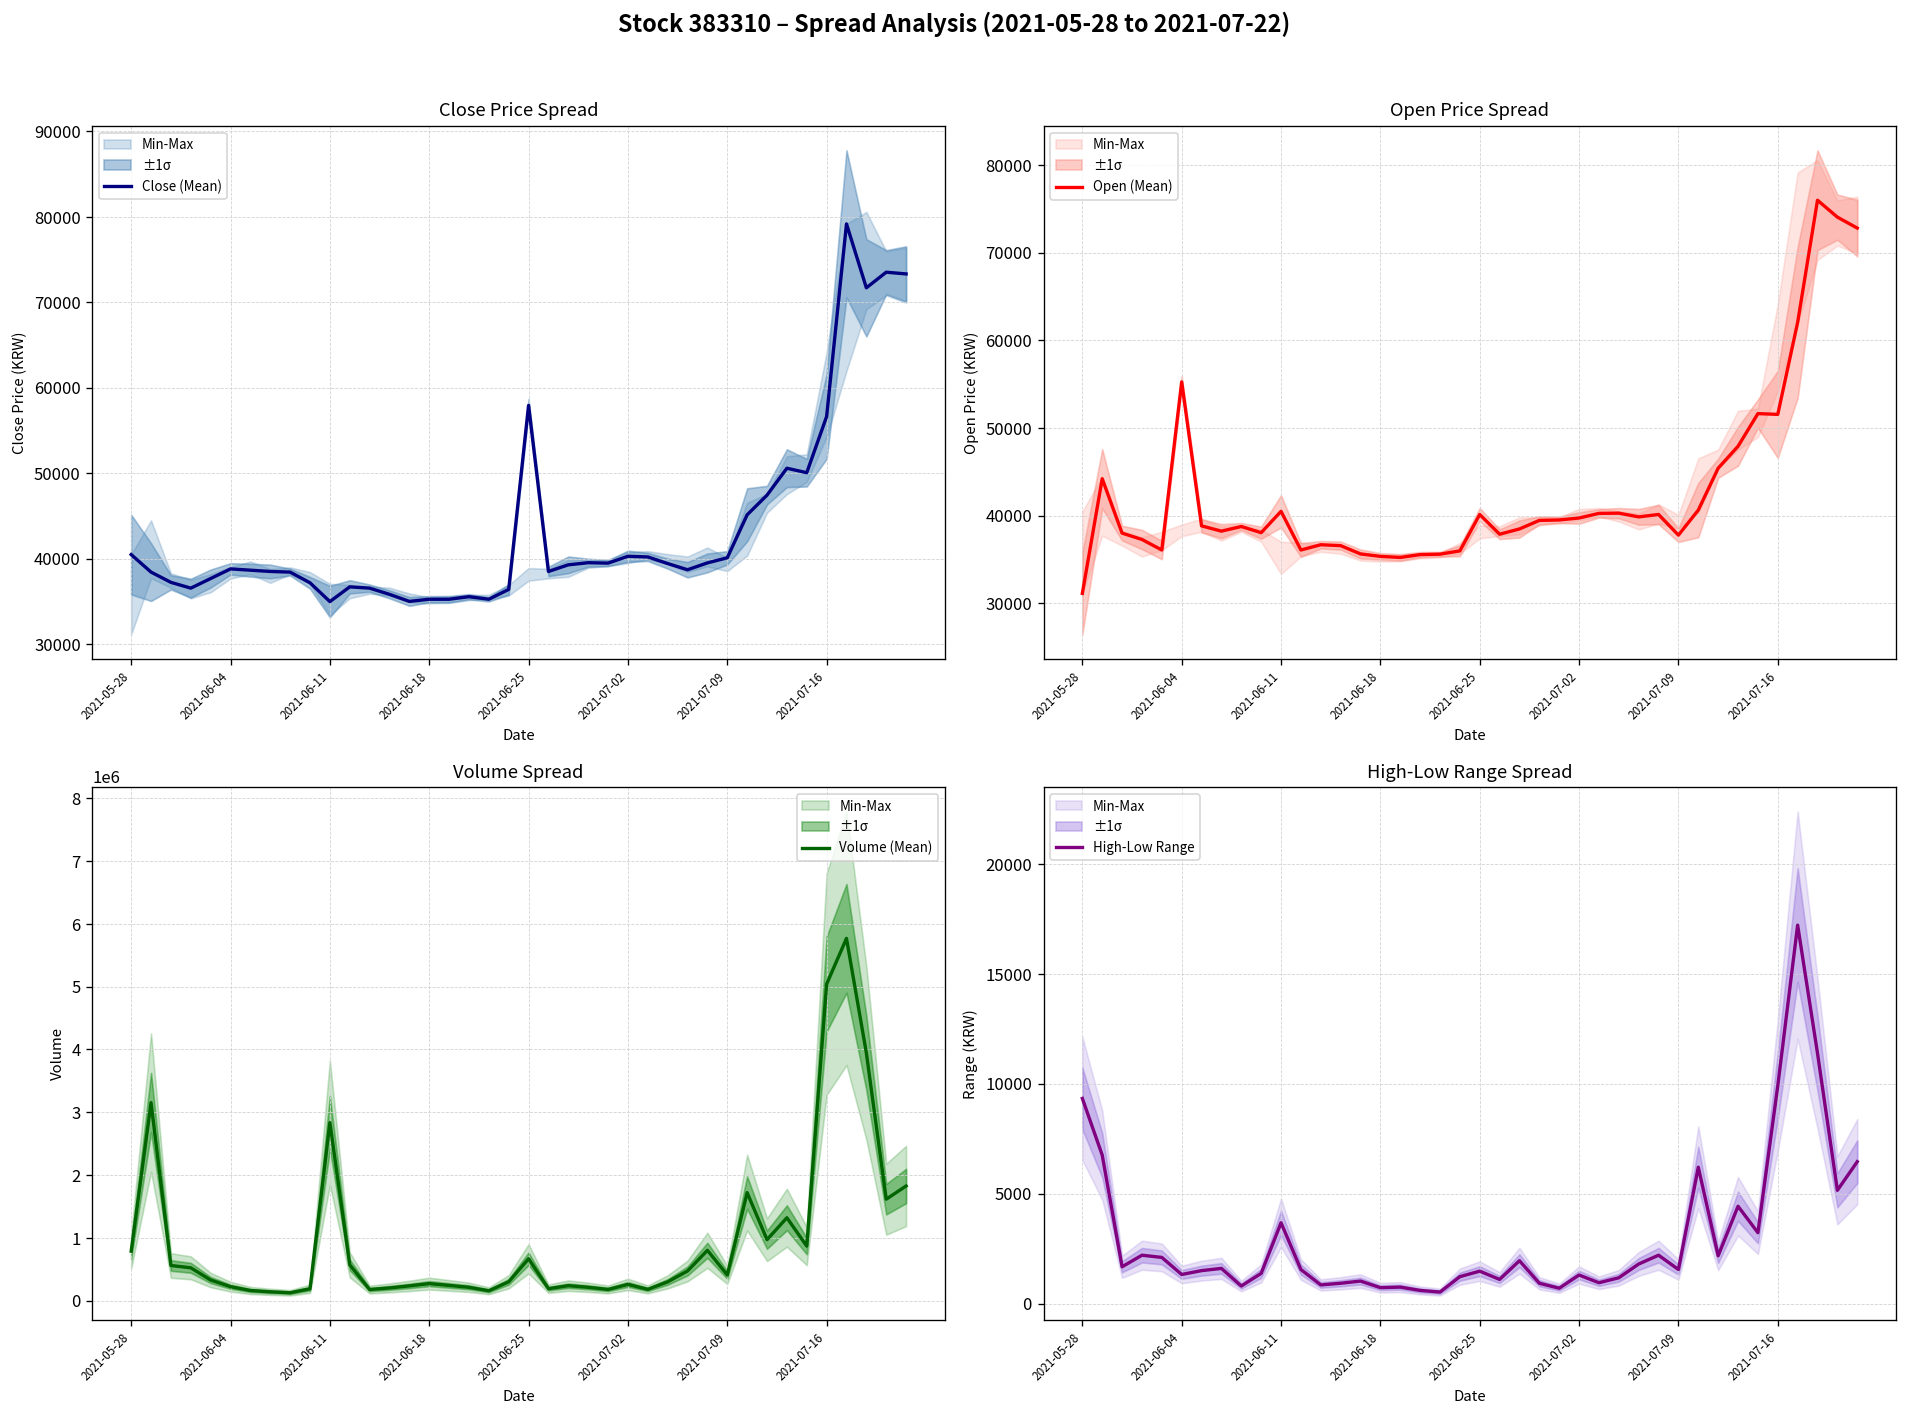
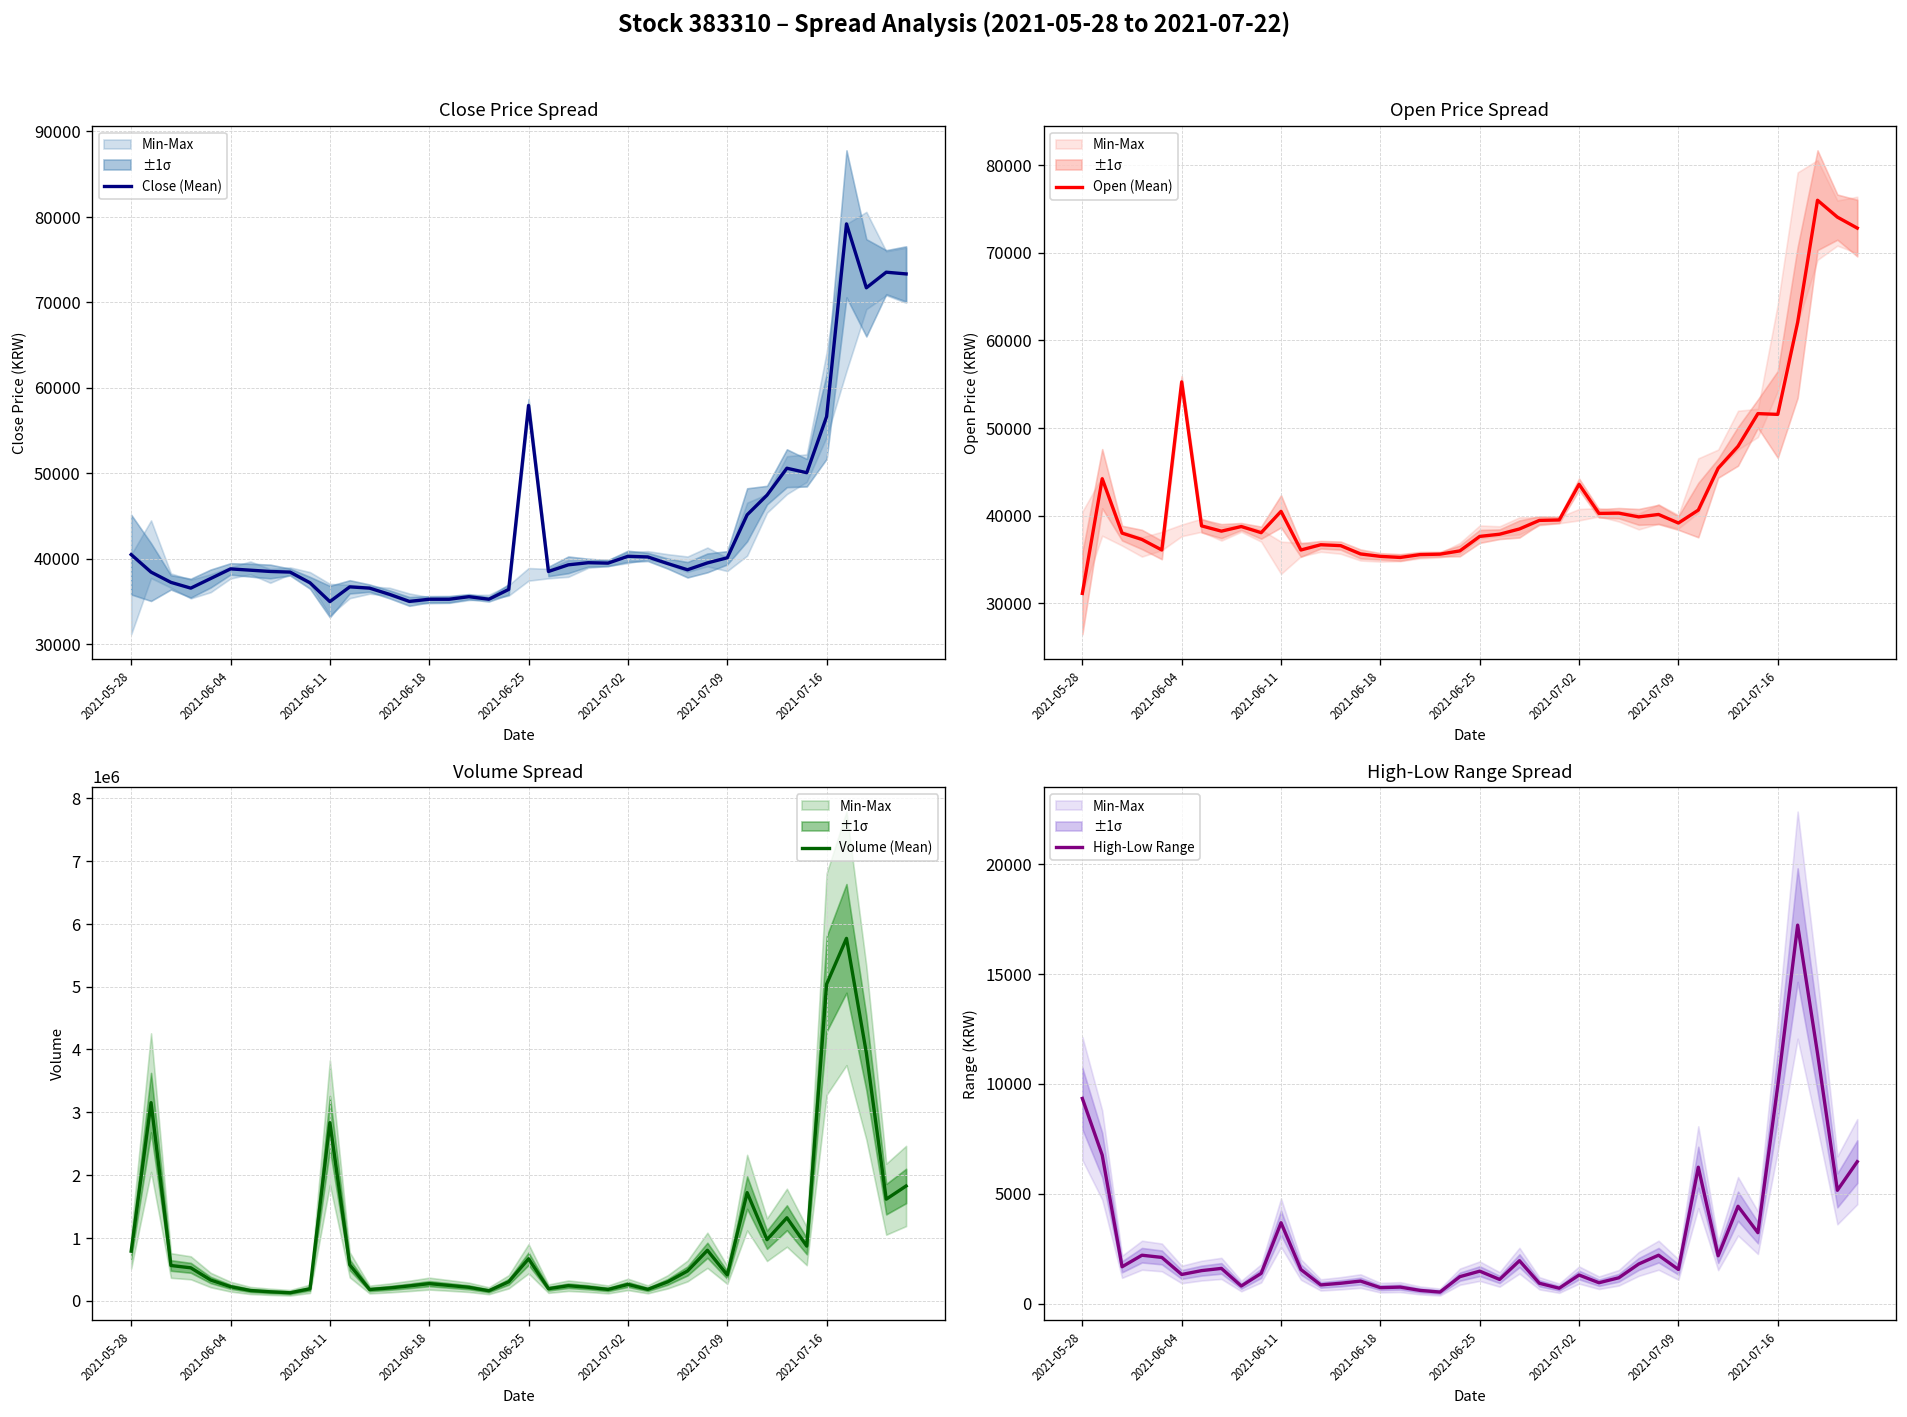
Open Price Spread, Open (Mean), 2021-06-25: 40000 -> 38000
Open Price Spread, Open (Mean), 2021-07-02: 40000 -> 44000
Open Price Spread, Open (Mean), 2021-07-09: 38000 -> 39000
